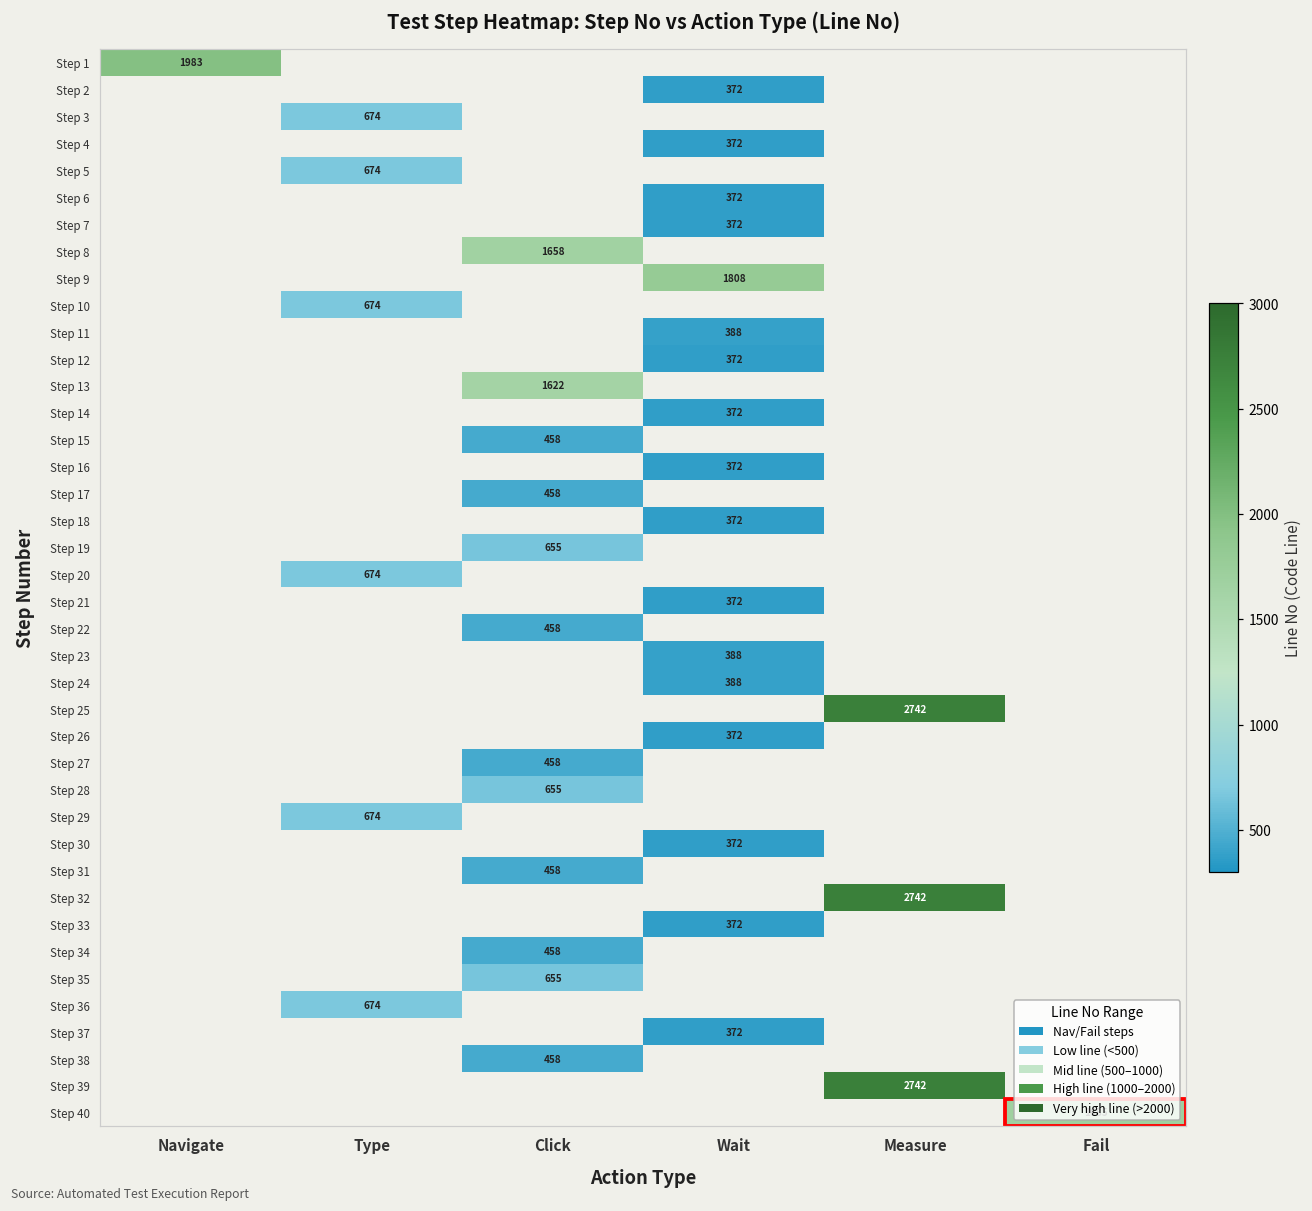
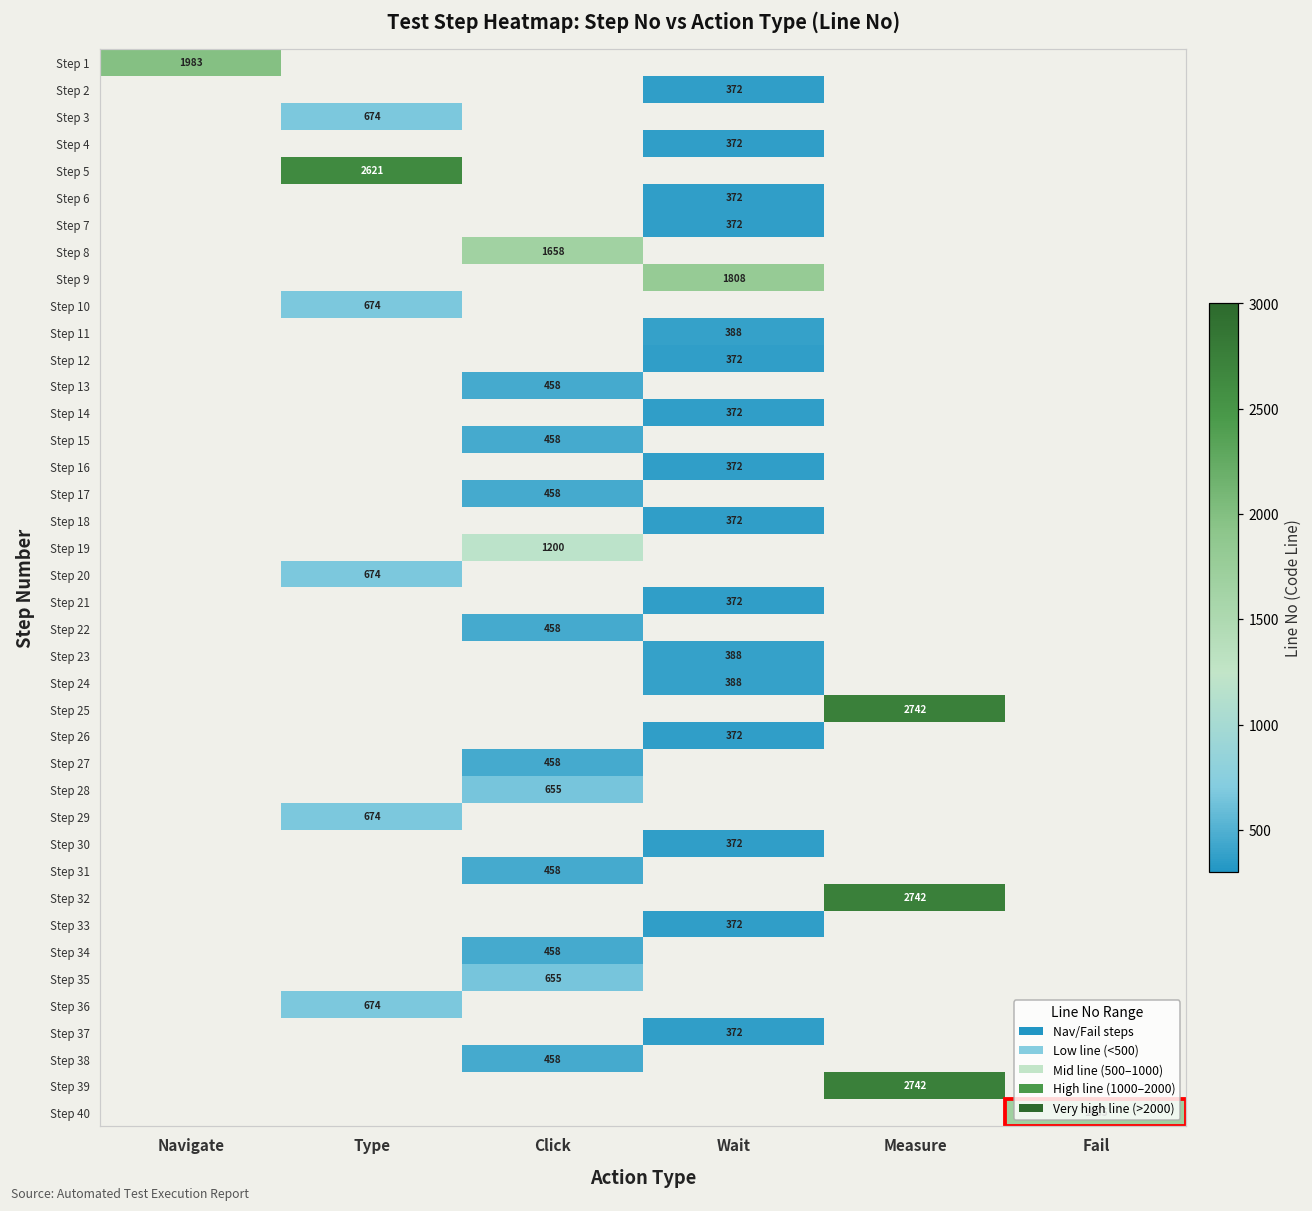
Step 5, Type: 674 -> 2621
Step 13, Click: 1622 -> 458
Step 19, Click: 655 -> 1200
